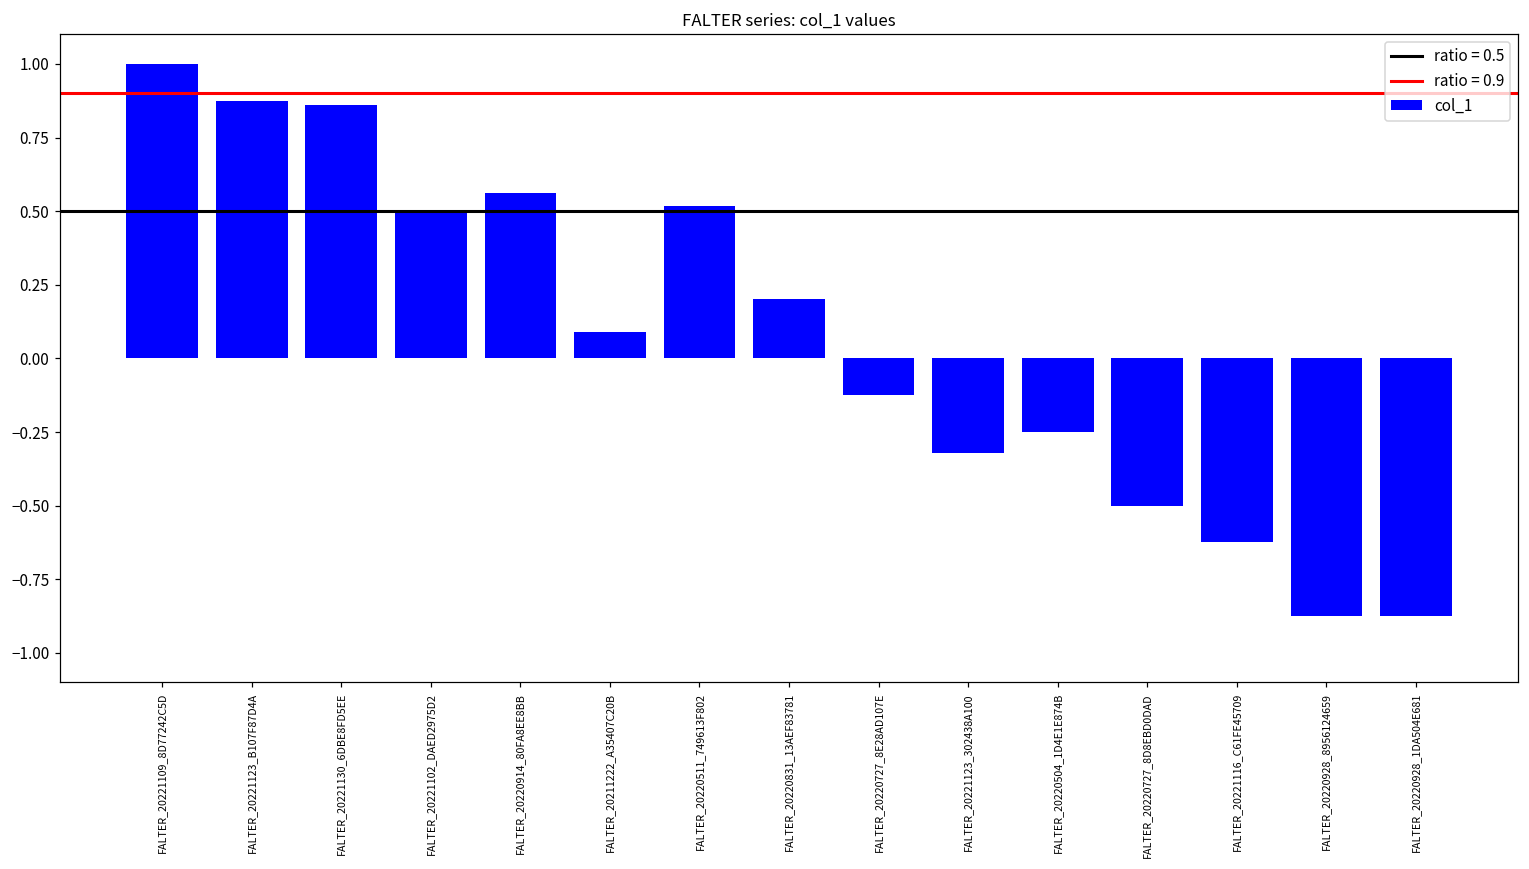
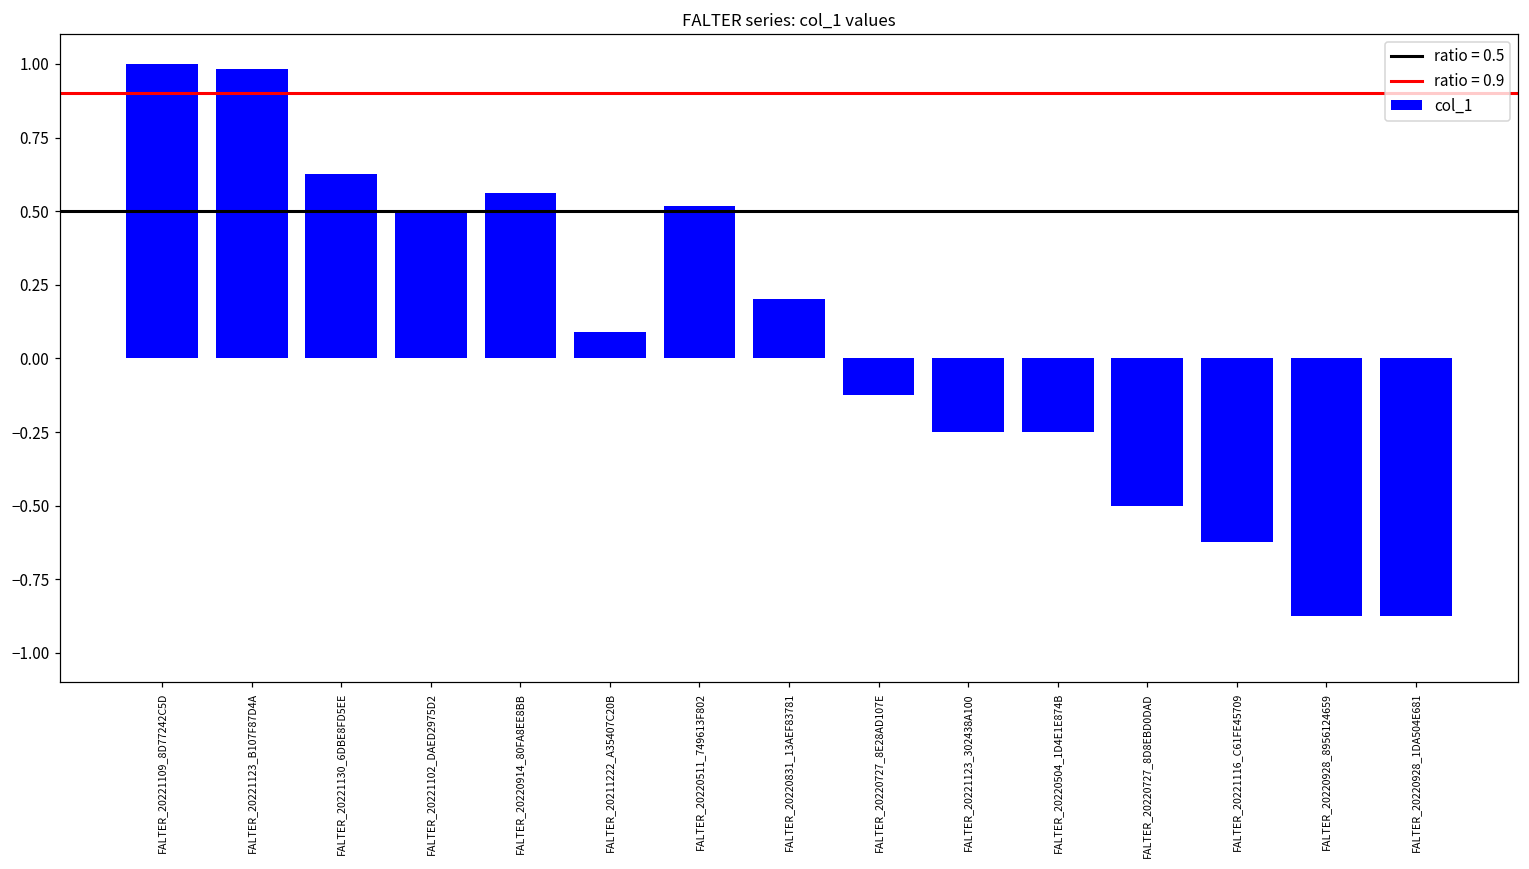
FALTER_20221123_B107F87D4A: 0.88 -> 0.98
FALTER_20221130_6DBE8FD5EE: 0.86 -> 0.63
FALTER_20221123_302438A100: -0.32 -> -0.25
